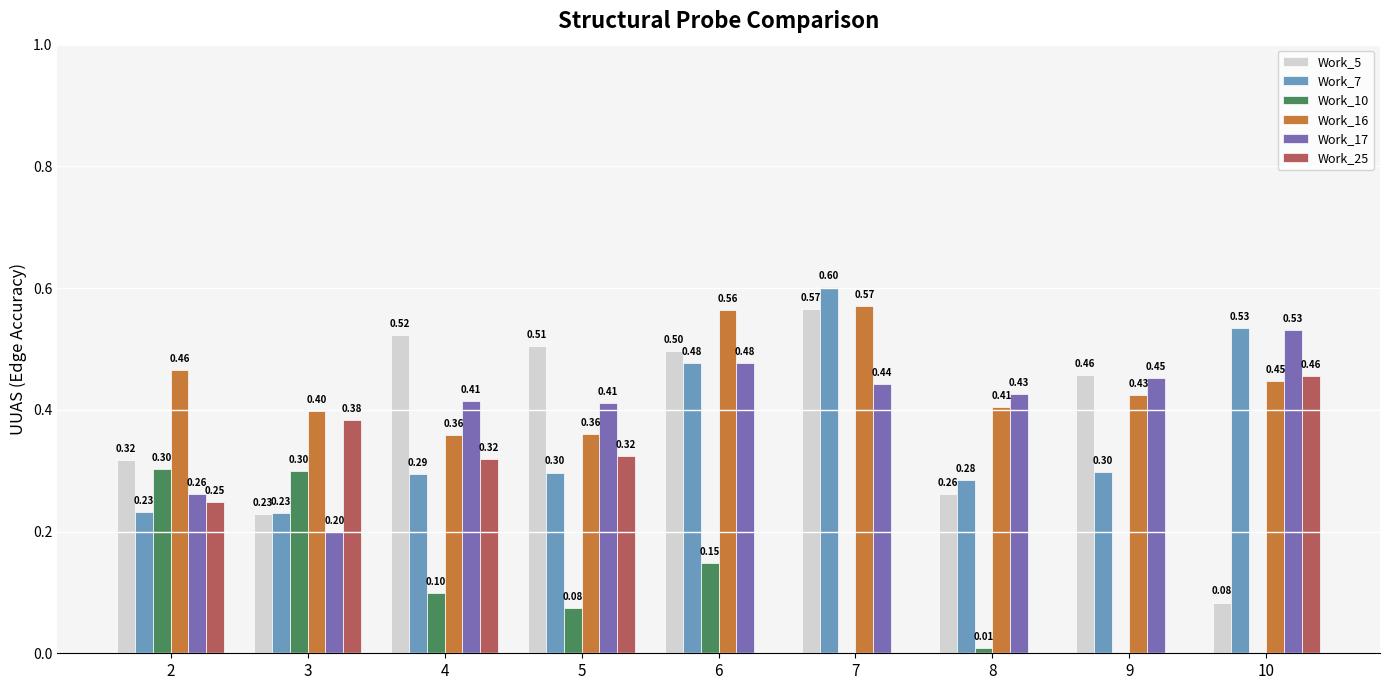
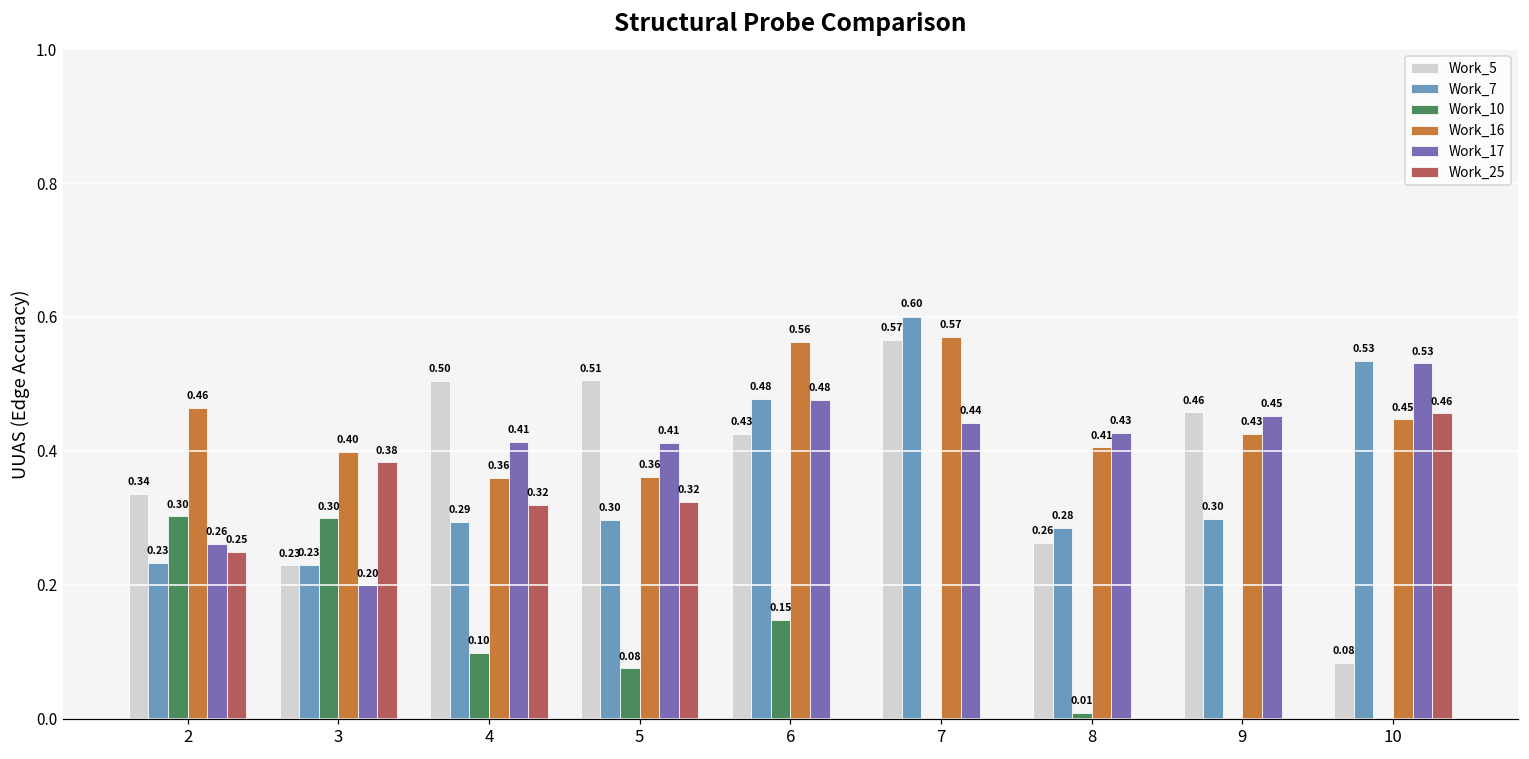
Work_5, 2: 0.32 -> 0.34
Work_5, 4: 0.52 -> 0.50
Work_5, 6: 0.50 -> 0.43
